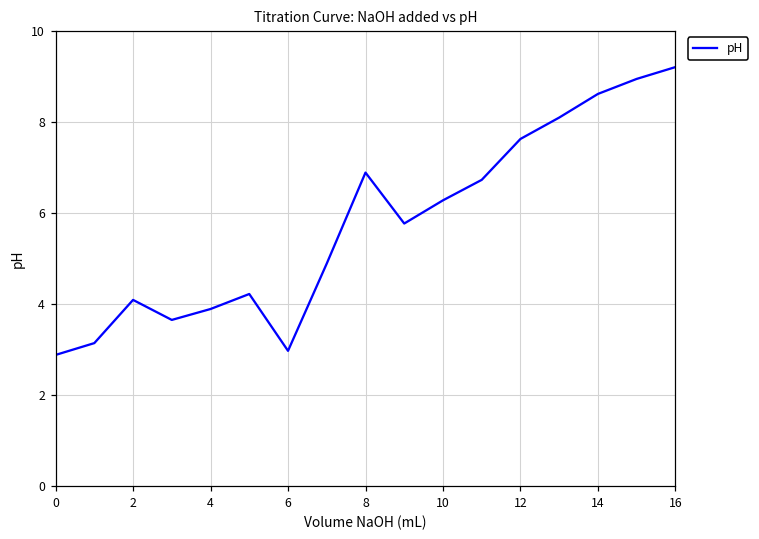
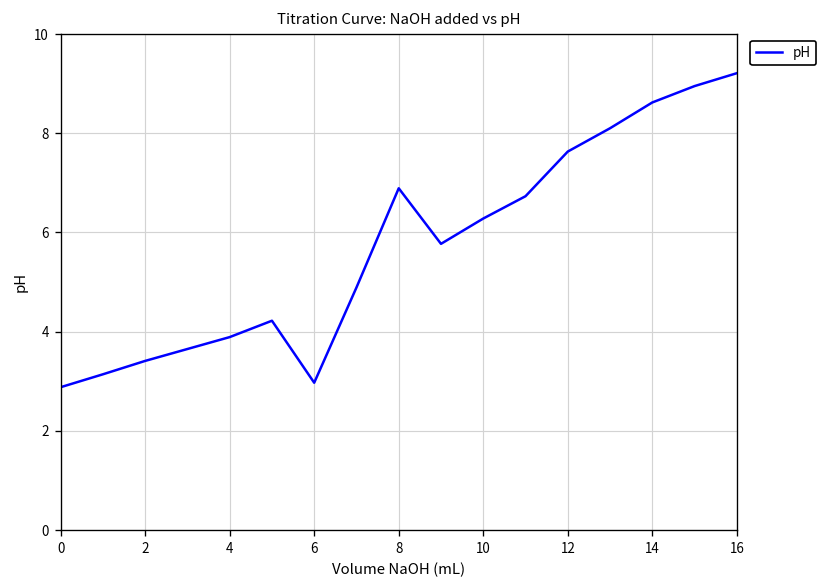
2: 4.1 -> 3.4
